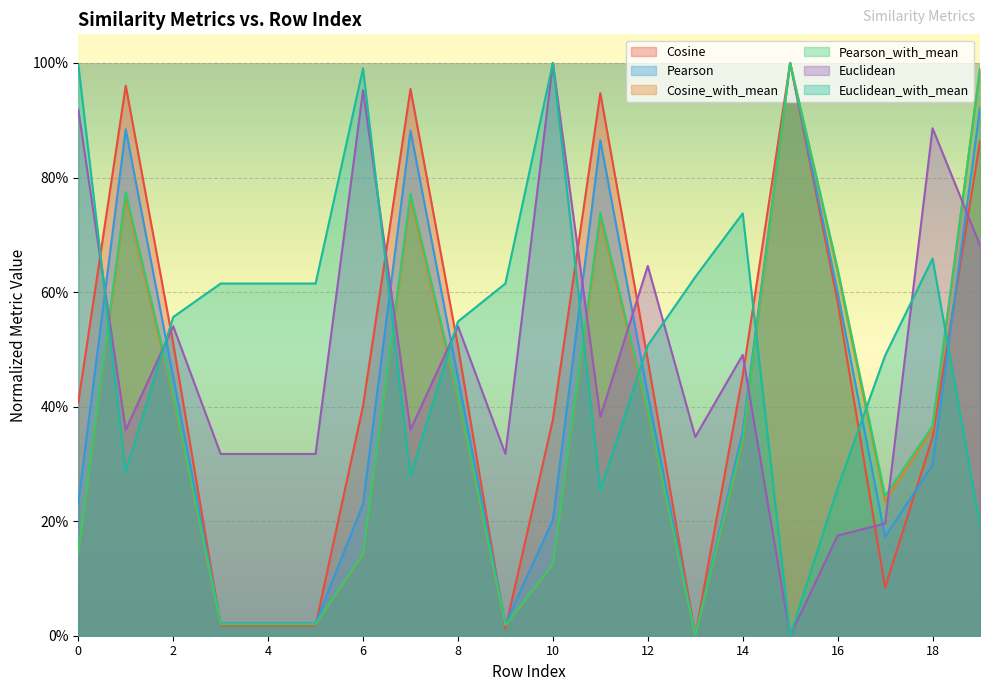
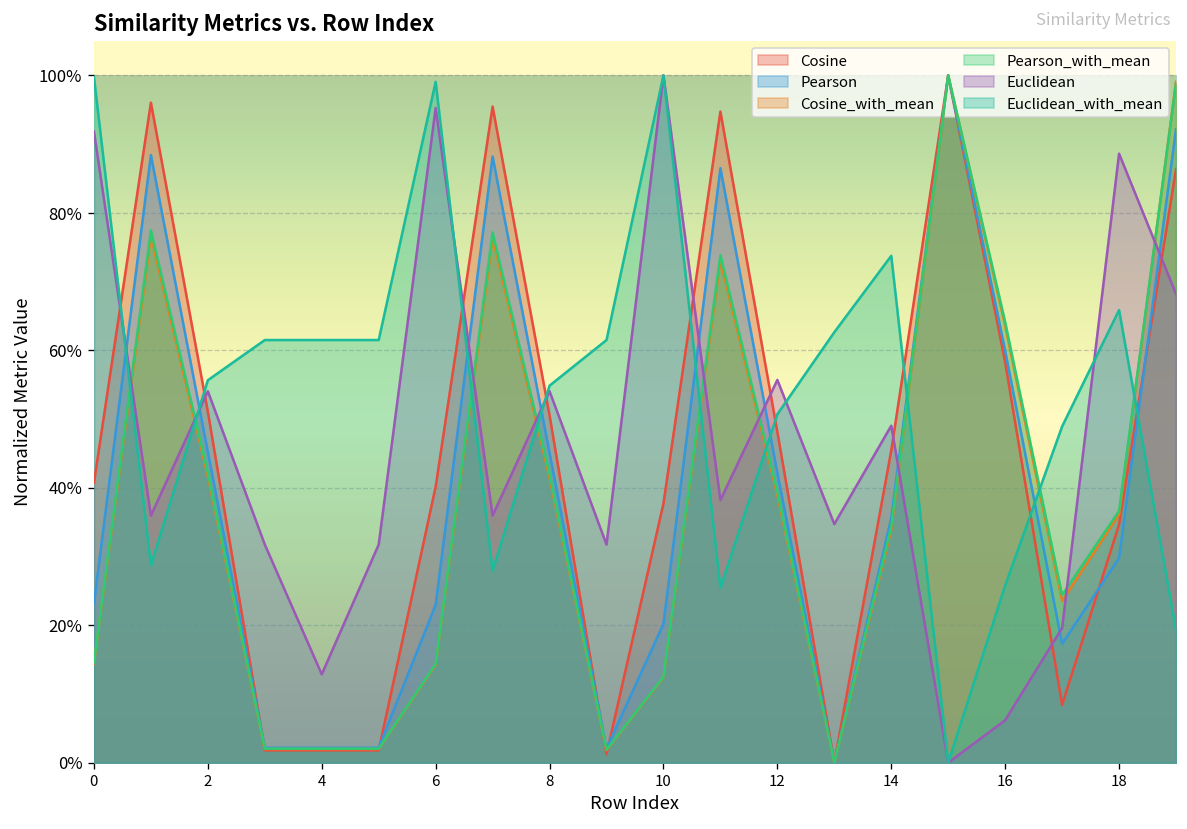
Euclidean, 4: 32% -> 13%
Euclidean, 12: 65% -> 56%
Euclidean, 16: 17% -> 6%
